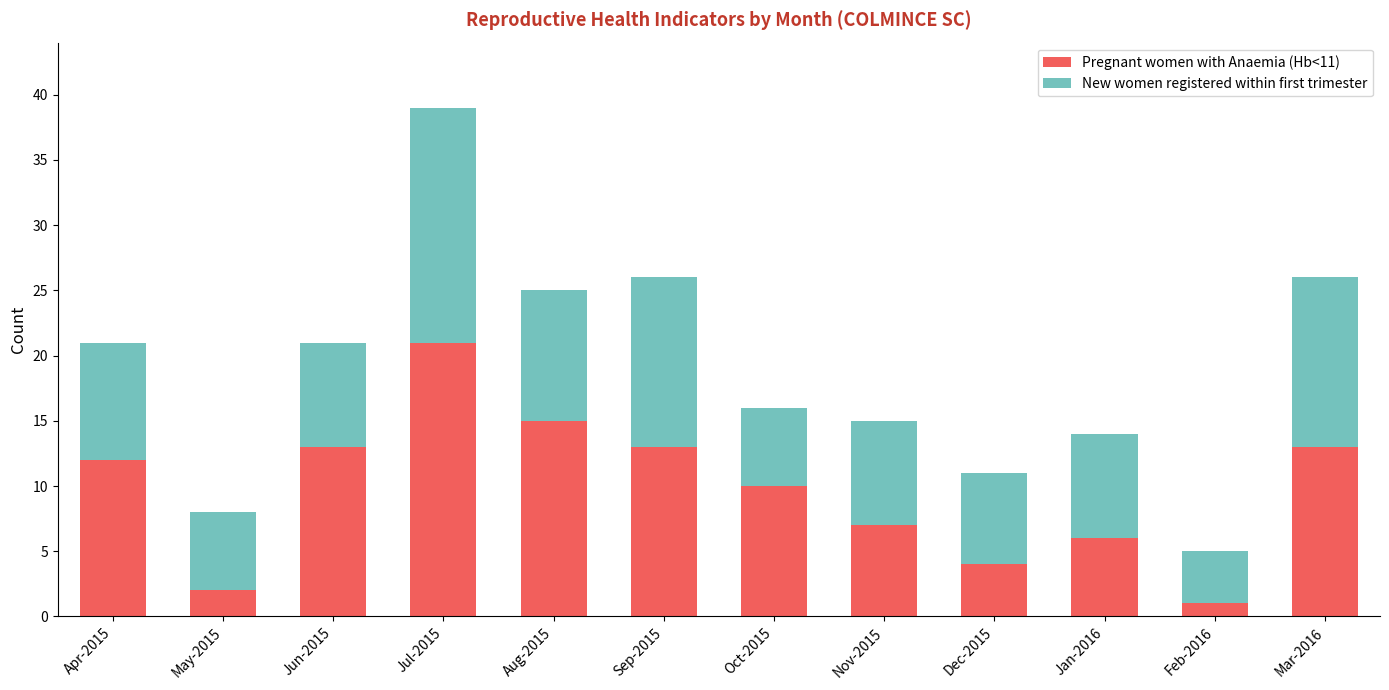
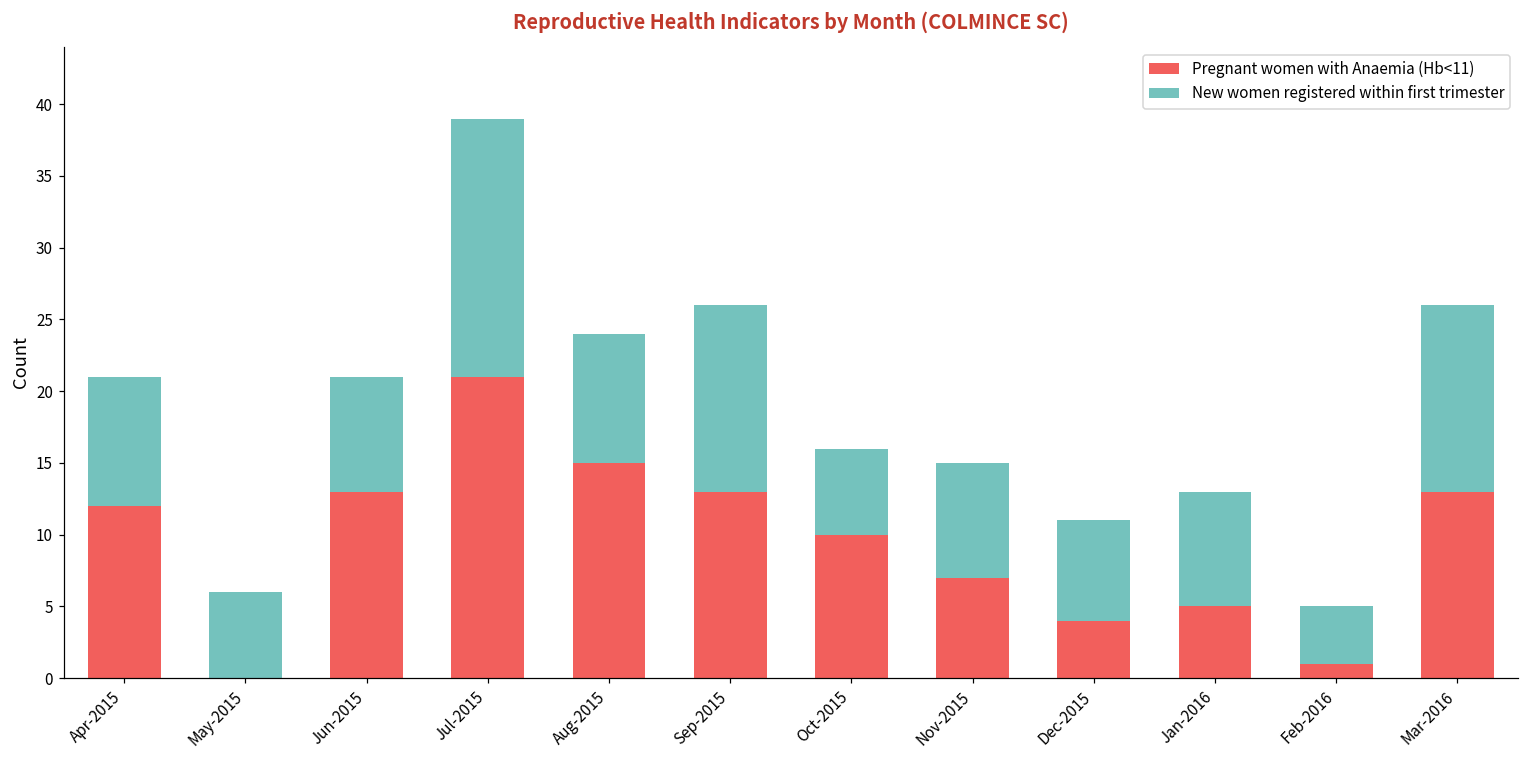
Pregnant women with Anaemia (Hb<11), May-2015: 2 -> 0
New women registered within first trimester, Aug-2015: 10 -> 9
Pregnant women with Anaemia (Hb<11), Jan-2016: 6 -> 5
